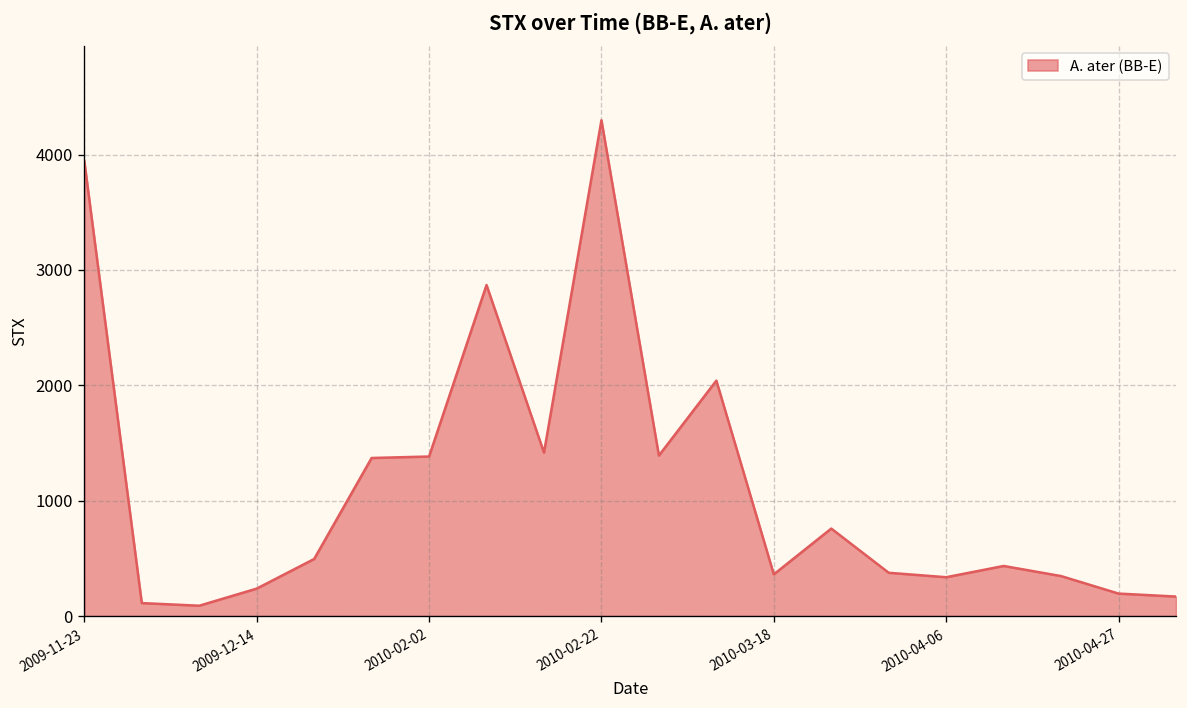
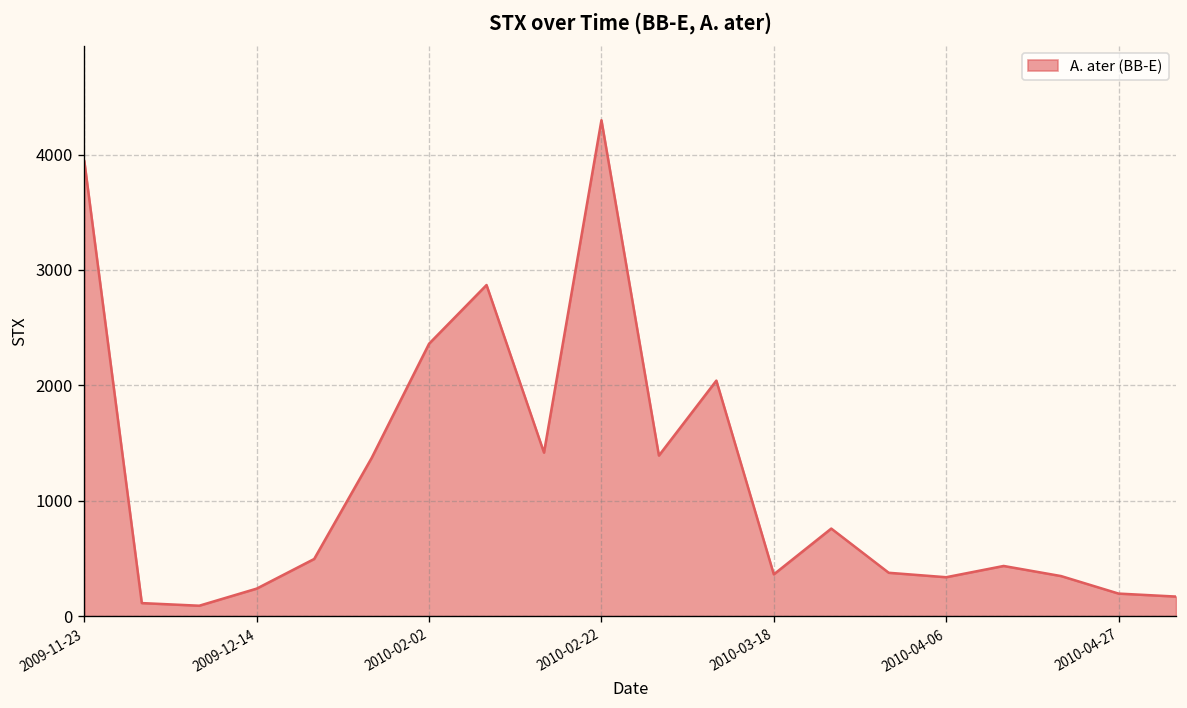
2010-02-02: 1400 -> 2400
